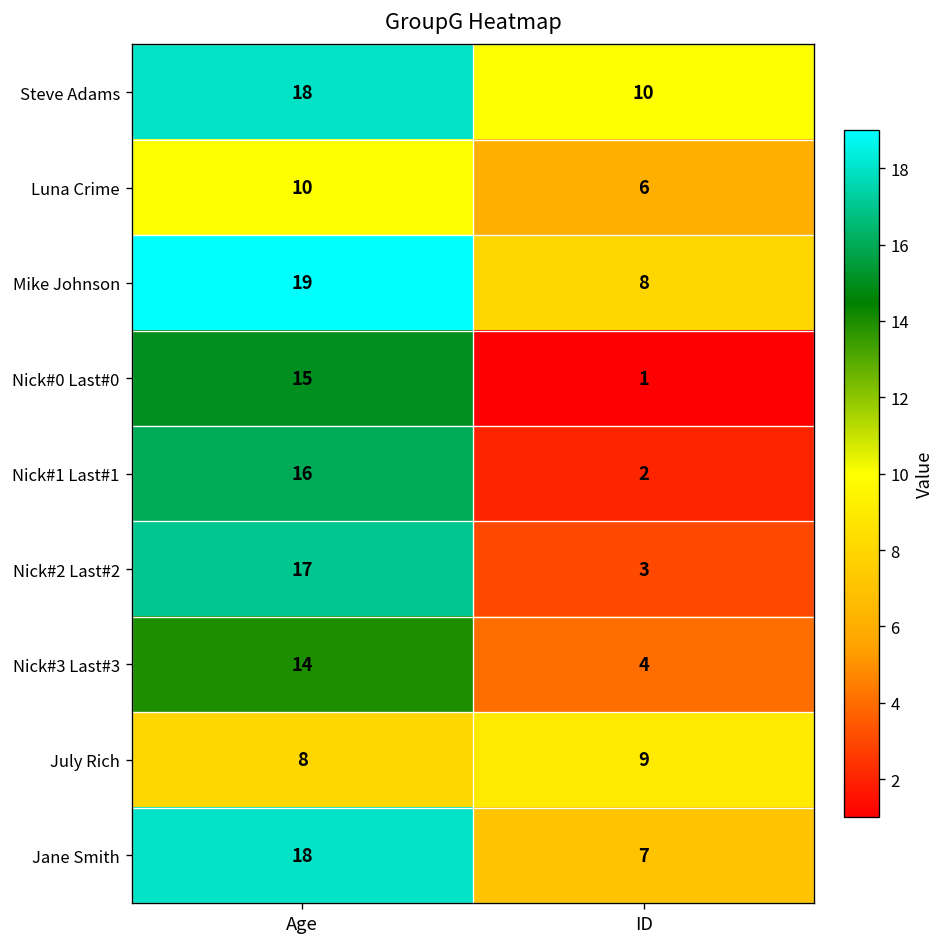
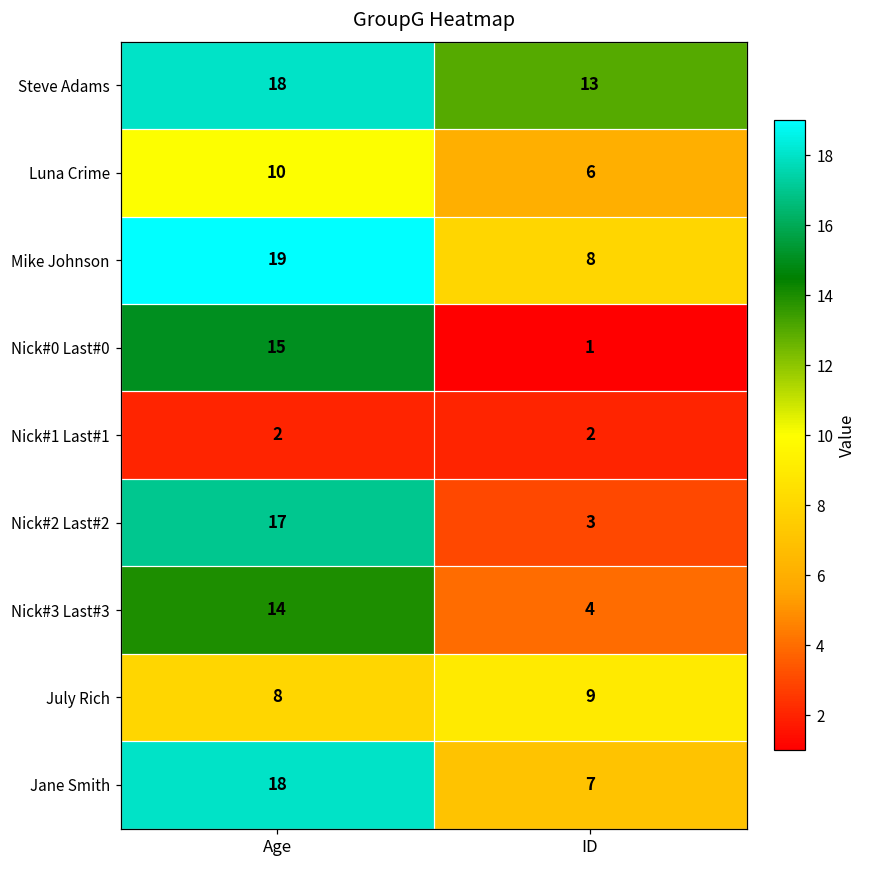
Steve Adams, ID: 10 -> 13
Nick#1 Last#1, Age: 16 -> 2
